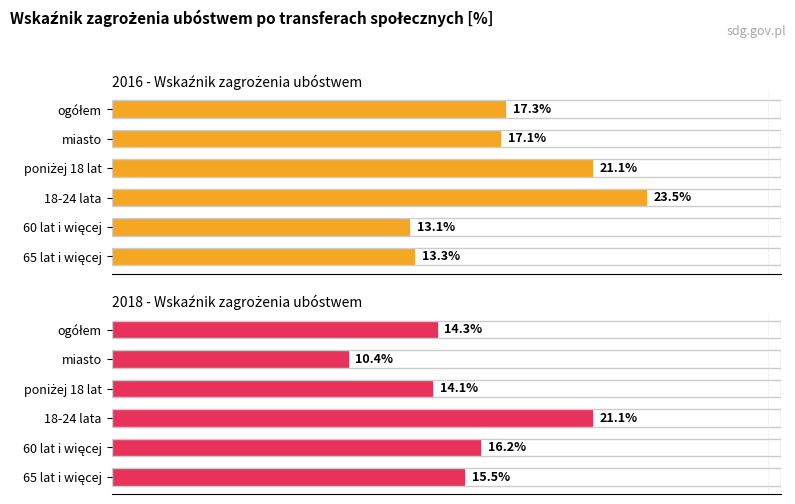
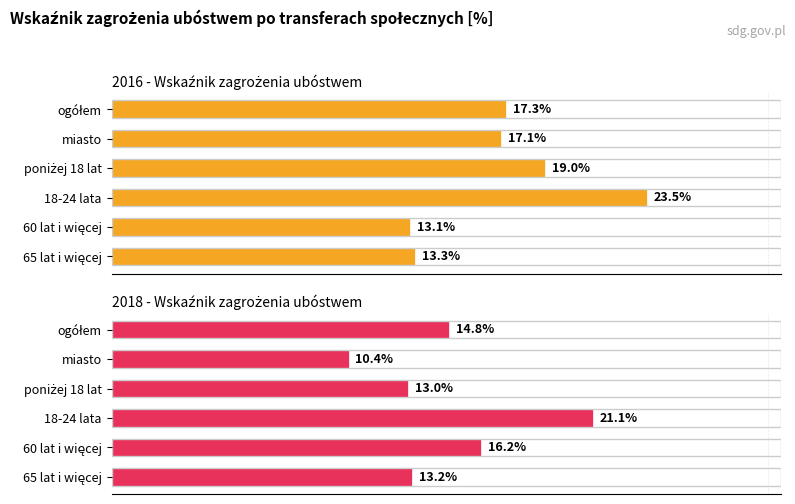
2016 - Wskaźnik zagrożenia ubóstwem, poniżej 18 lat: 21.1% -> 19.0%
2018 - Wskaźnik zagrożenia ubóstwem, ogółem: 14.3% -> 14.8%
2018 - Wskaźnik zagrożenia ubóstwem, poniżej 18 lat: 14.1% -> 13.0%
2018 - Wskaźnik zagrożenia ubóstwem, 65 lat i więcej: 15.5% -> 13.2%
